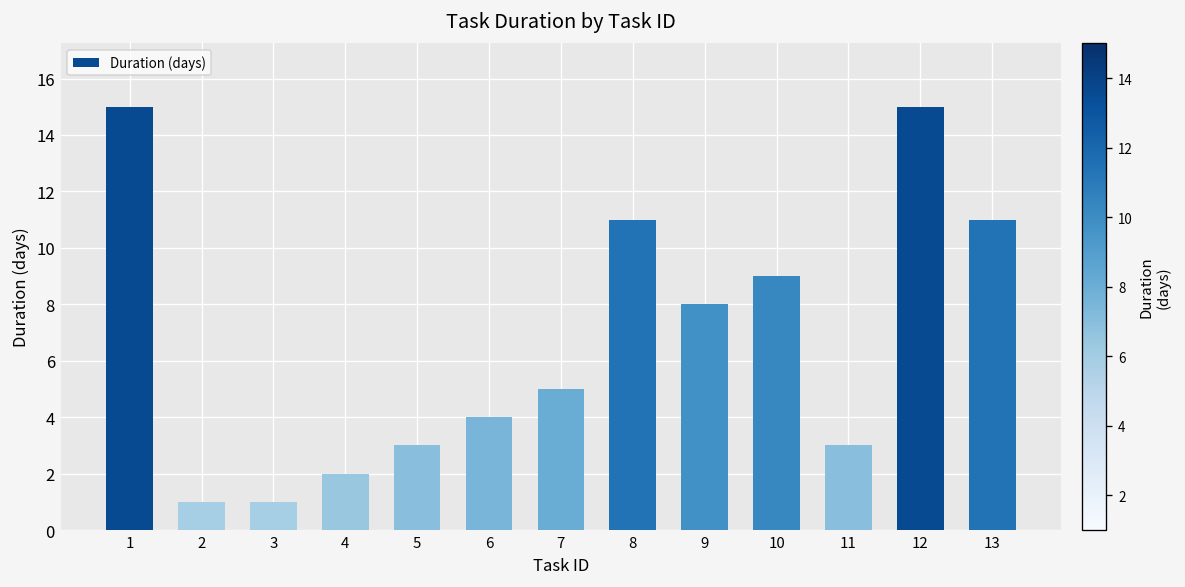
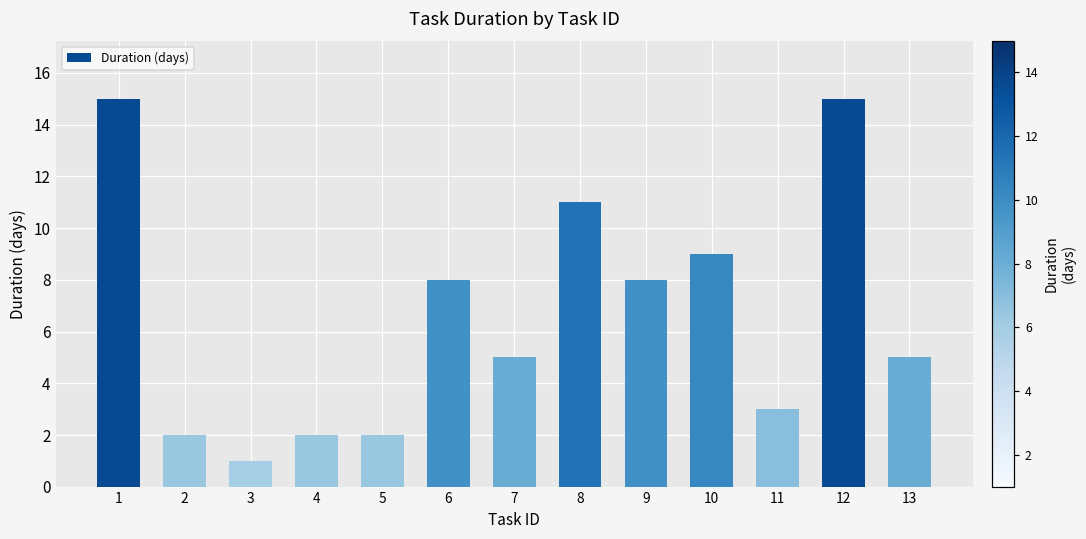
2: 1 -> 2
5: 3 -> 2
6: 4 -> 8
13: 11 -> 5
